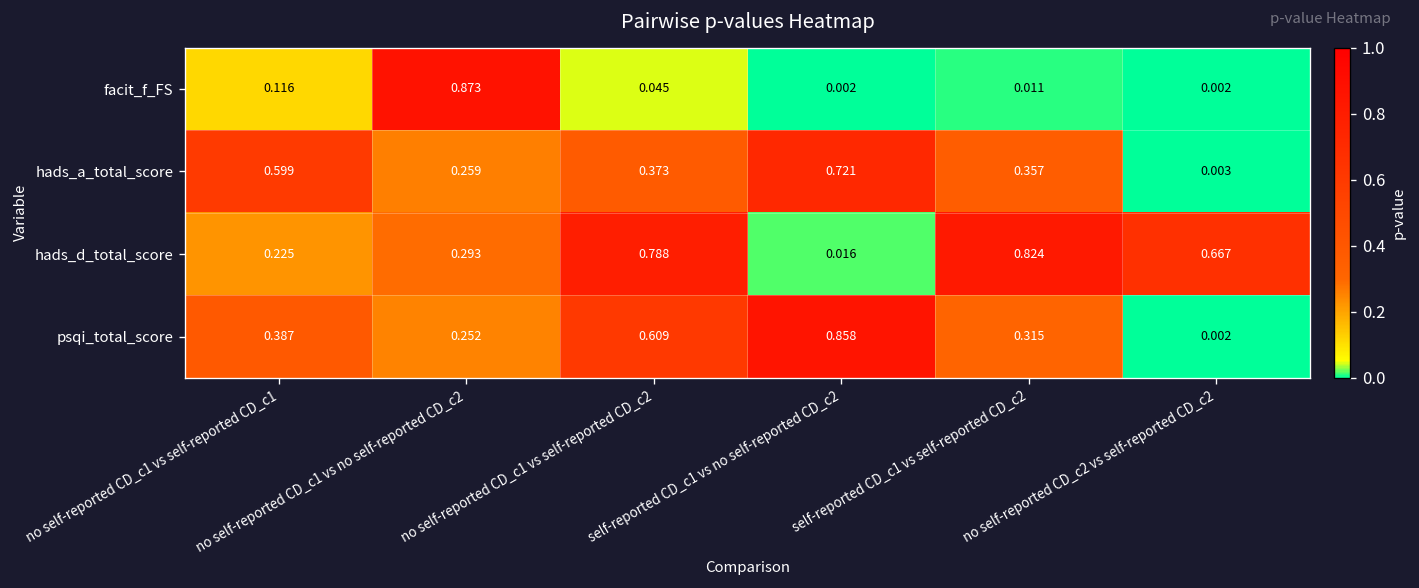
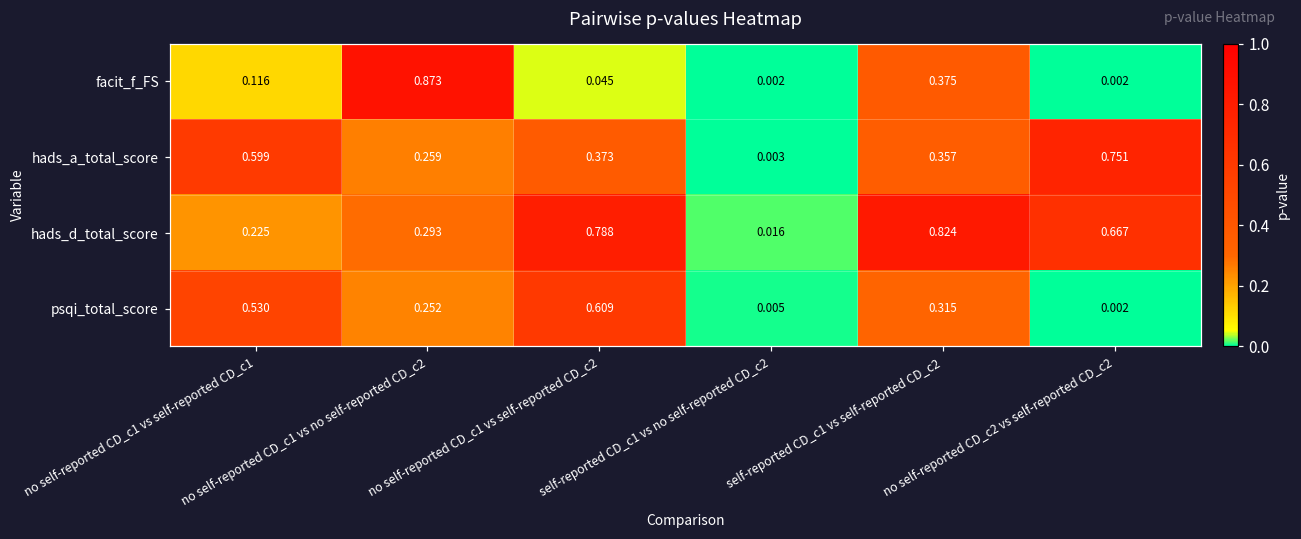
facit_f_FS, self-reported CD_c1 vs self-reported CD_c2: 0.011 -> 0.375
hads_a_total_score, self-reported CD_c1 vs no self-reported CD_c2: 0.721 -> 0.003
hads_a_total_score, no self-reported CD_c2 vs self-reported CD_c2: 0.003 -> 0.751
psqi_total_score, no self-reported CD_c1 vs self-reported CD_c1: 0.387 -> 0.530
psqi_total_score, self-reported CD_c1 vs no self-reported CD_c2: 0.858 -> 0.005
